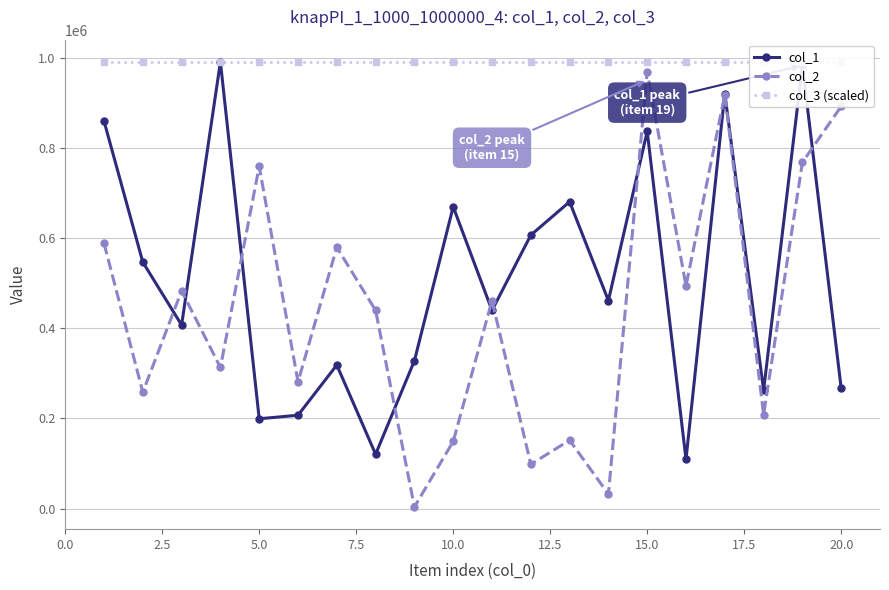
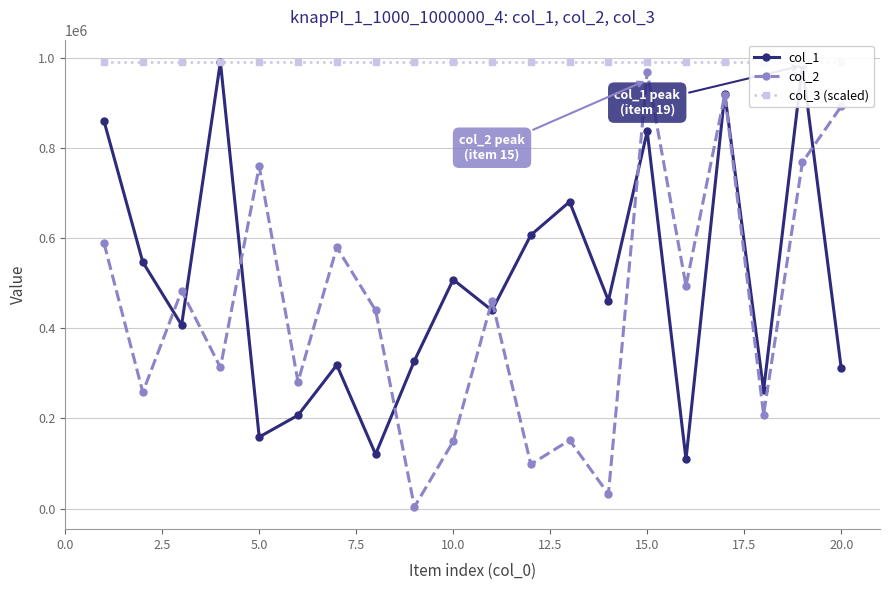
col_1, 5.0: 200000 -> 160000
col_1, 10.0: 670000 -> 510000
col_1, 20.0: 270000 -> 310000
